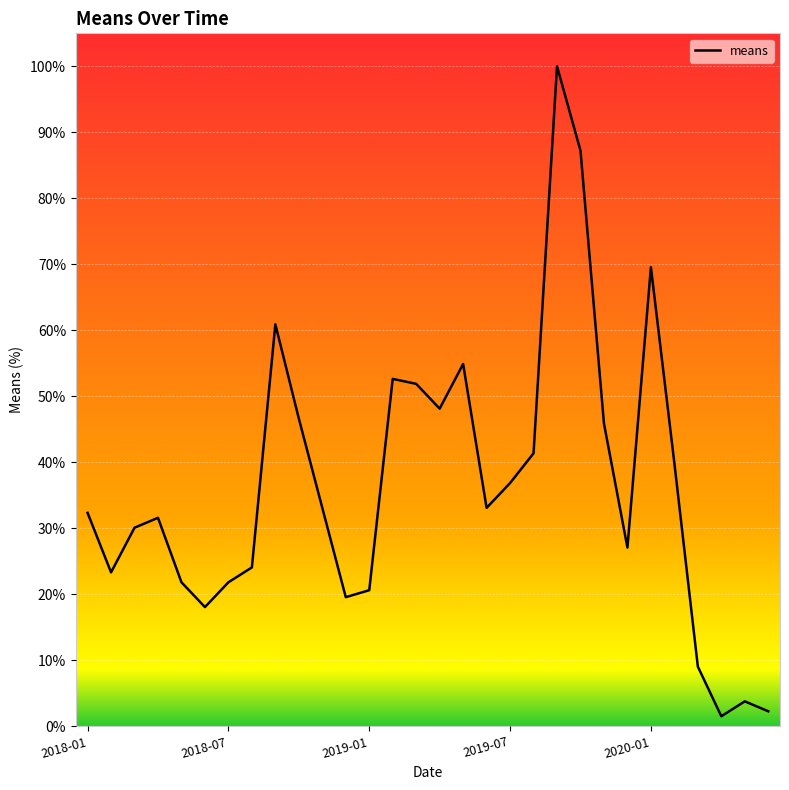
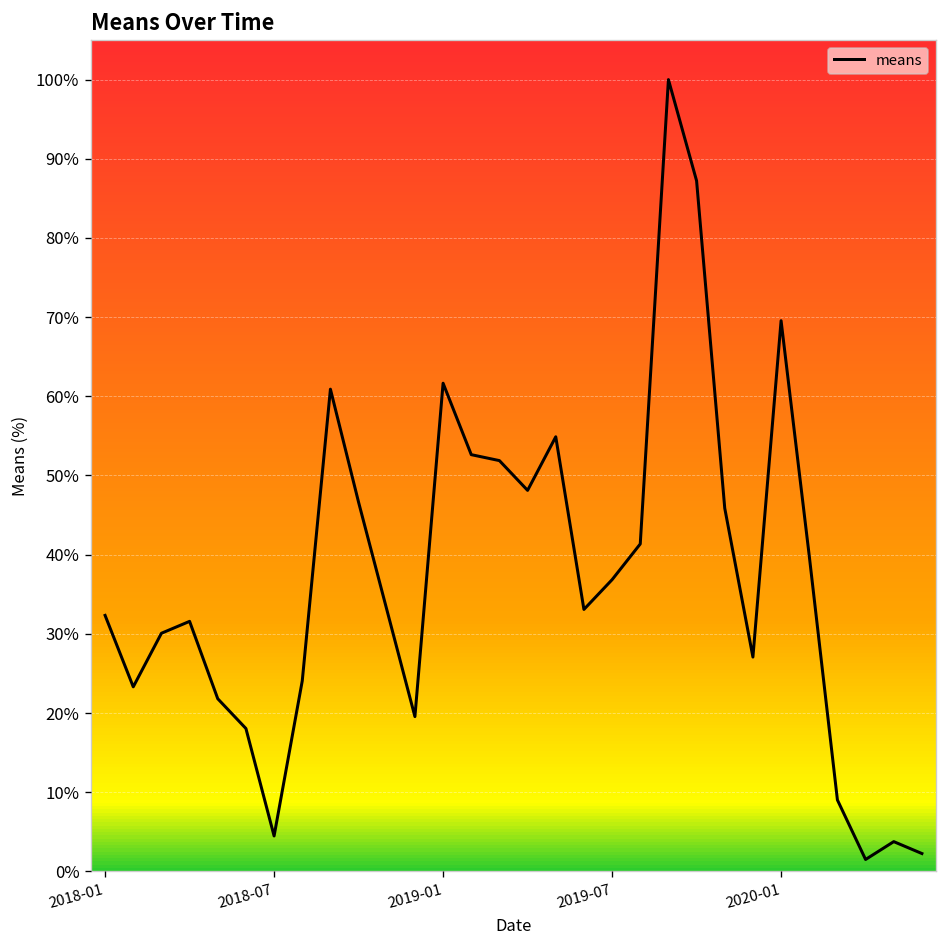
2018-07: 22% -> 4%
2019-01: 21% -> 62%
